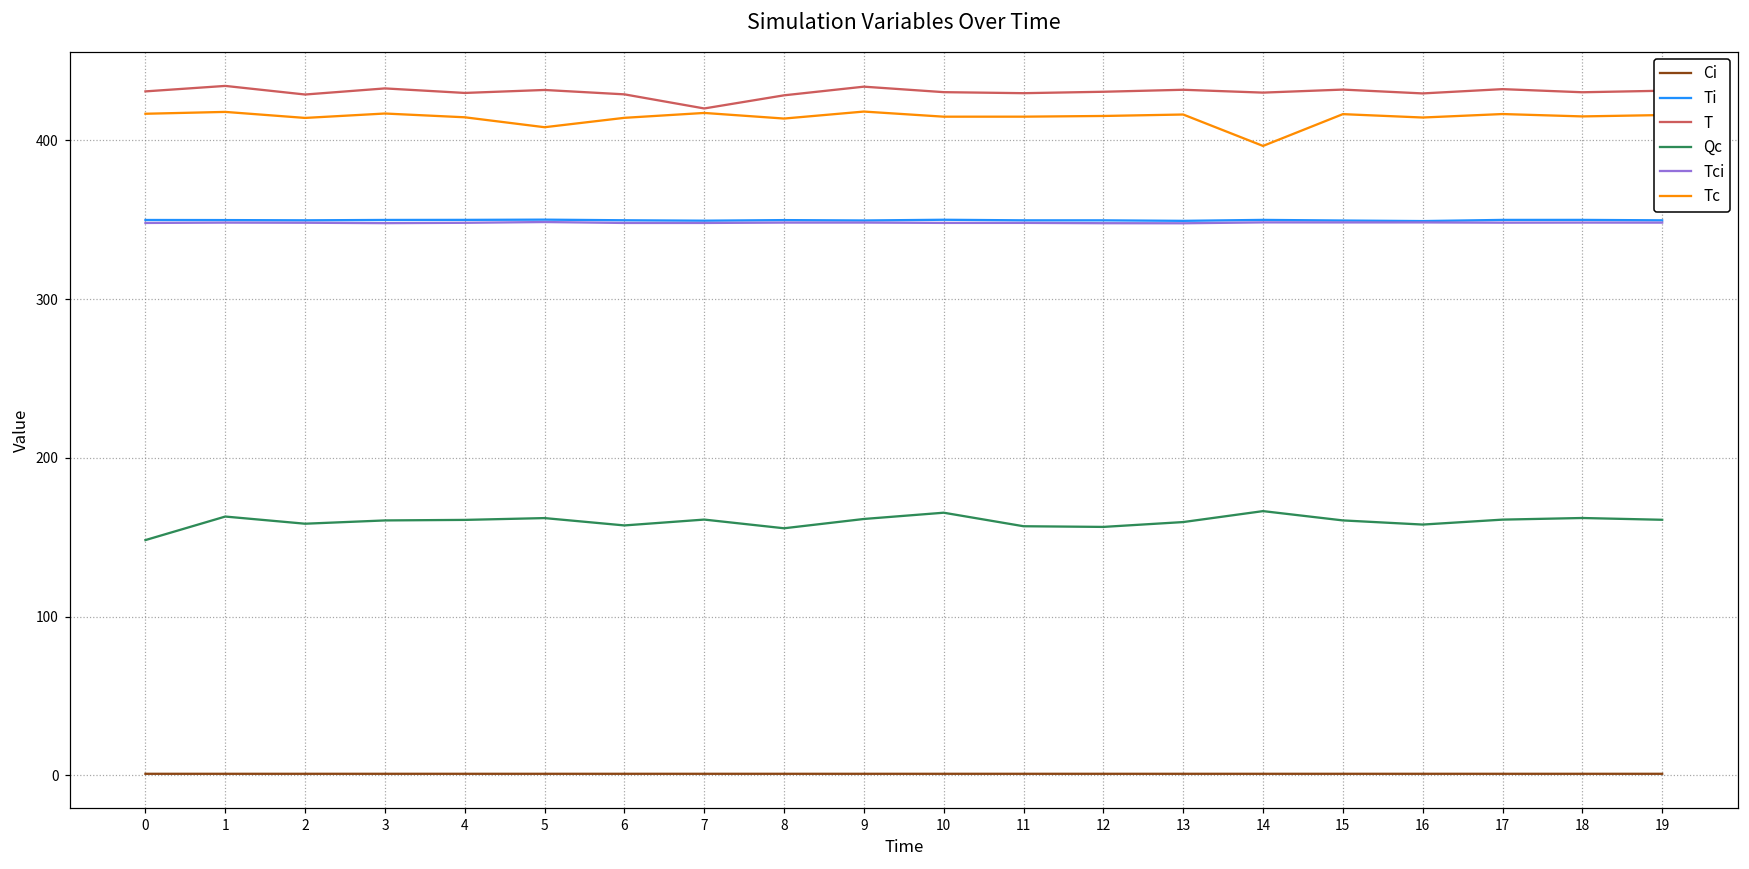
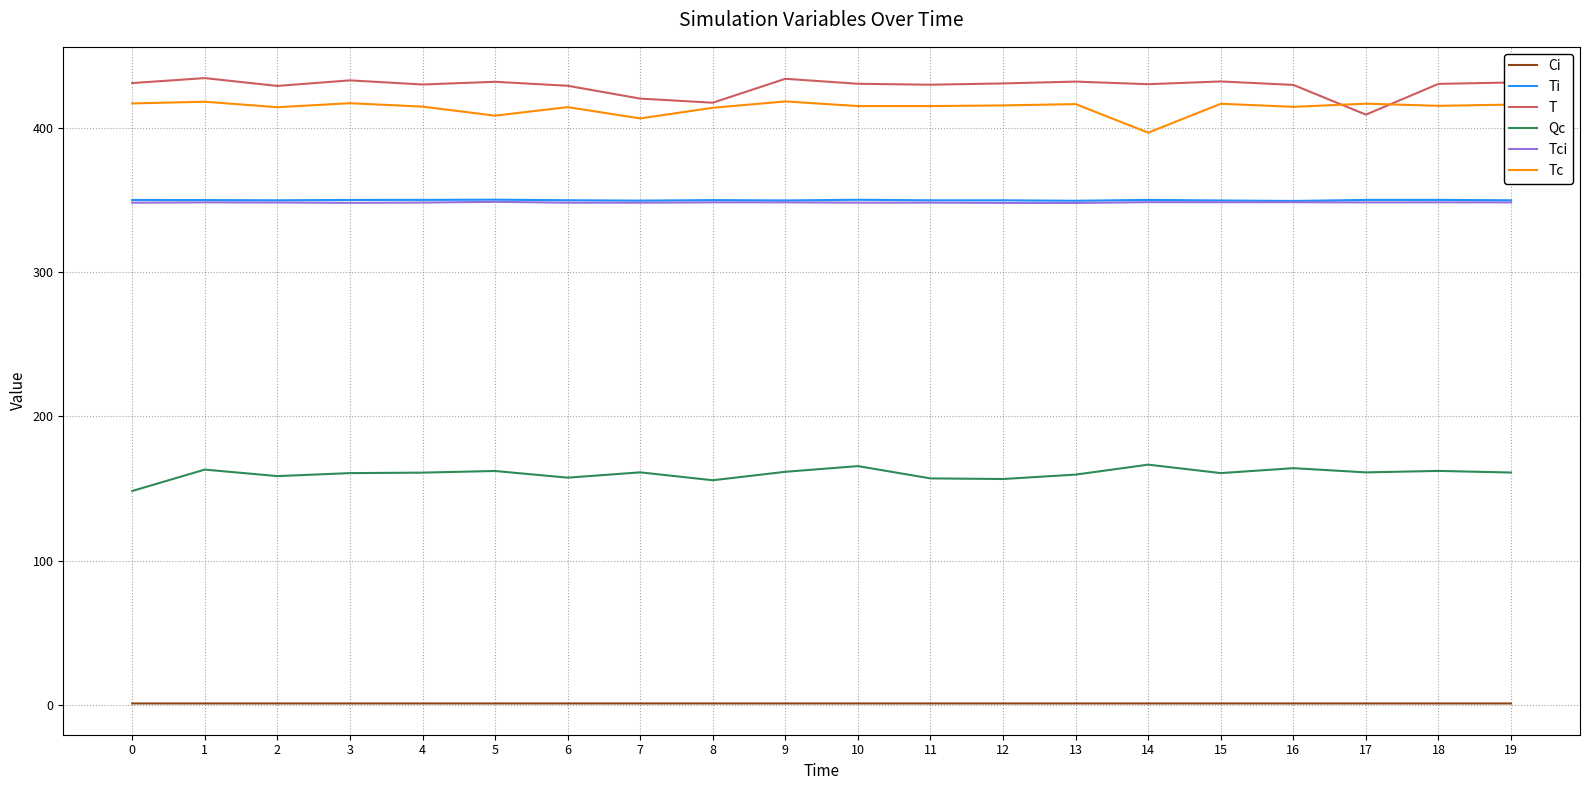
Tc, 7: 417 -> 406
T, 8: 428 -> 417
Qc, 16: 158 -> 164
T, 17: 432 -> 409
